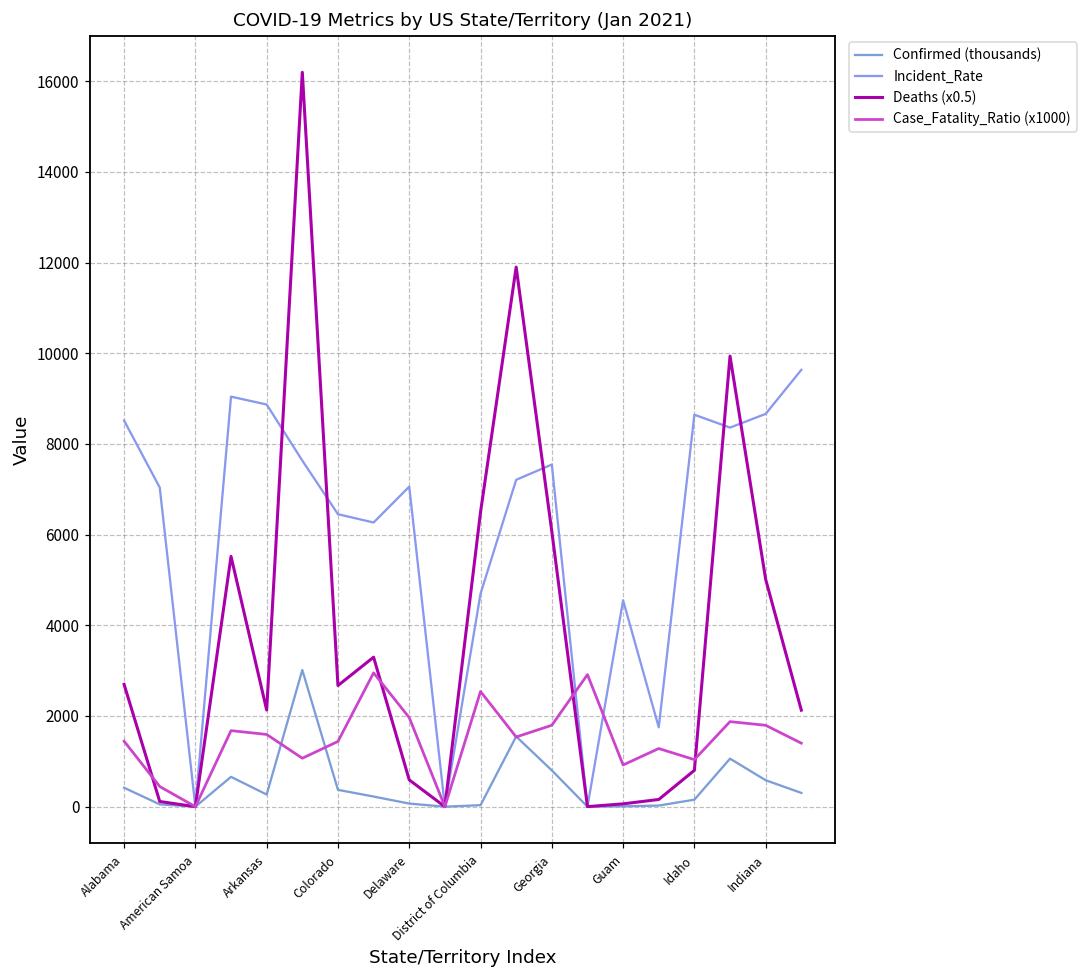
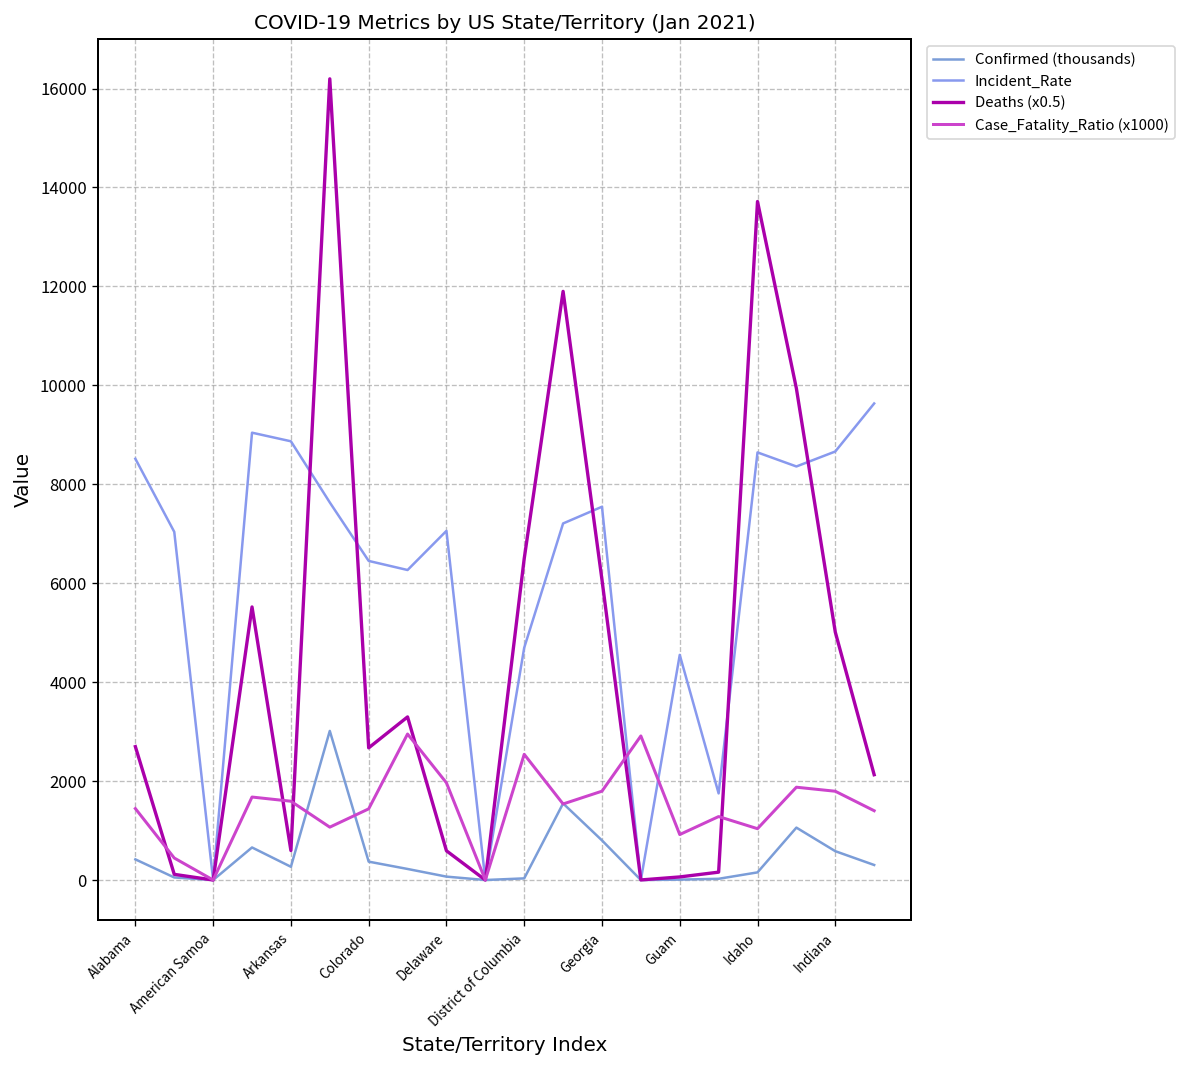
Deaths (x0.5), Arkansas: 2100 -> 600
Deaths (x0.5), Idaho: 800 -> 13700
